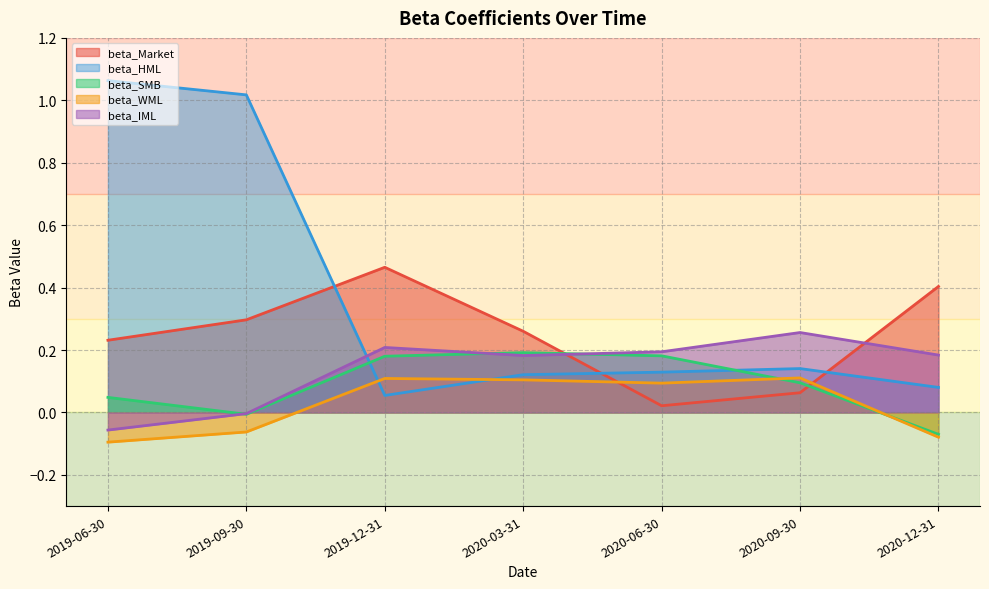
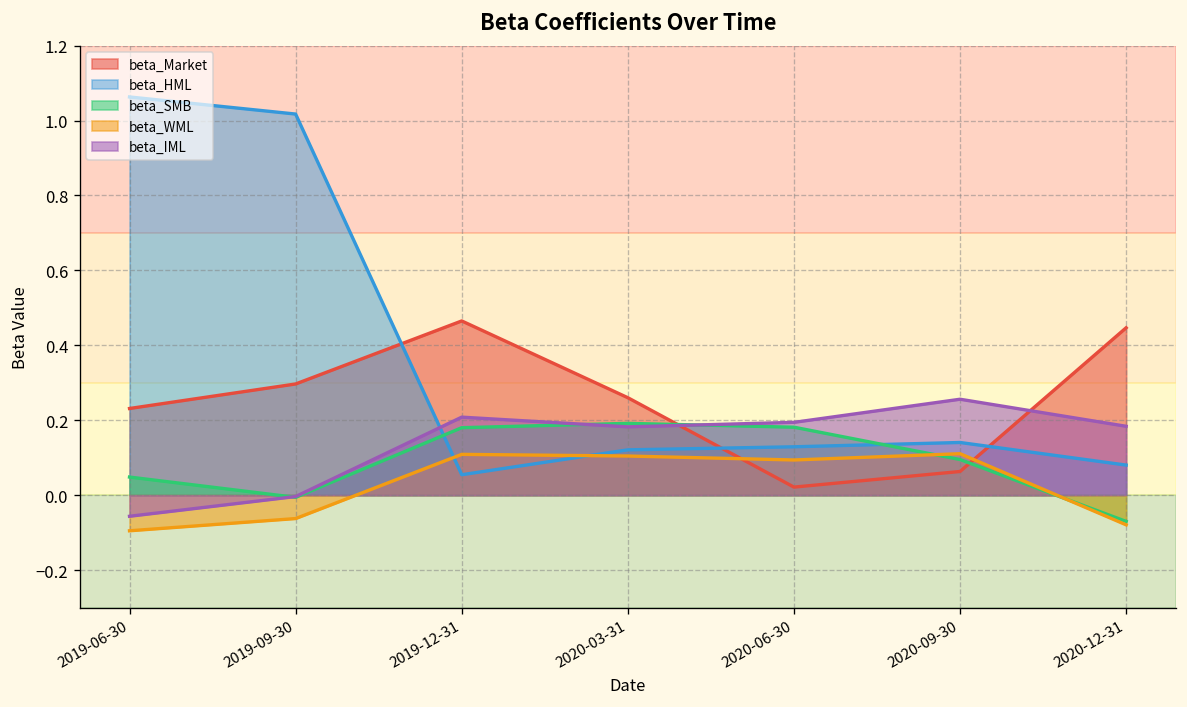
beta_Market, 2020-12-31: 0.40 -> 0.45
